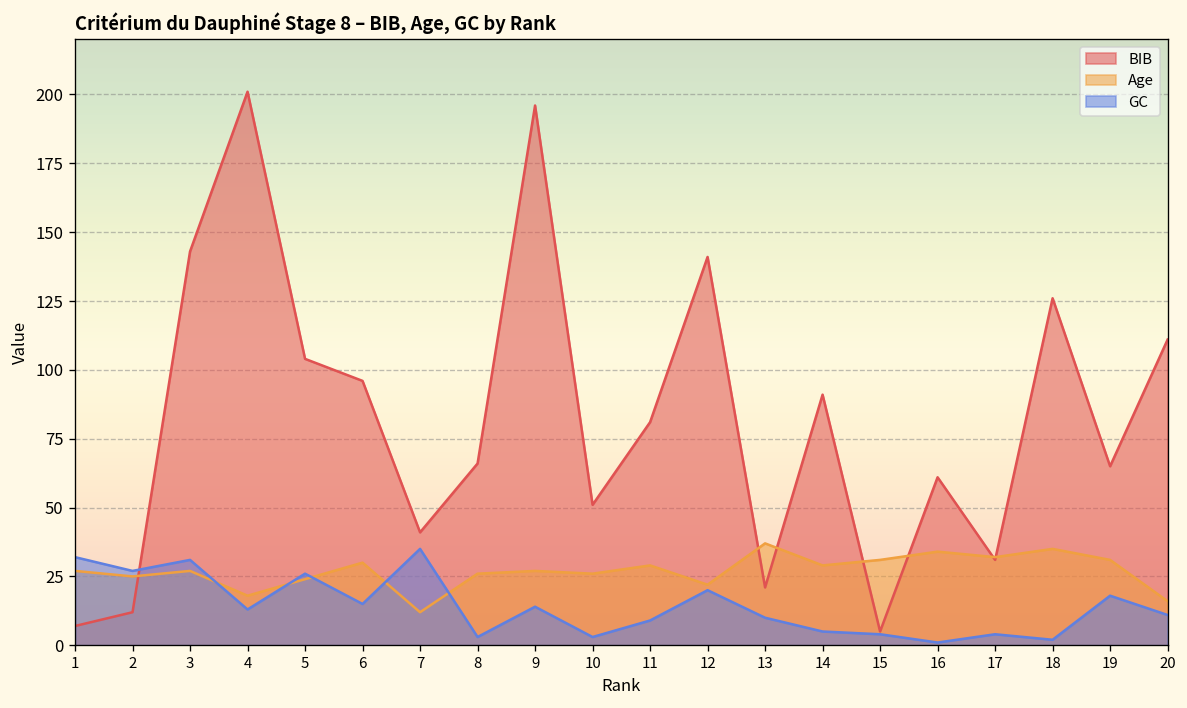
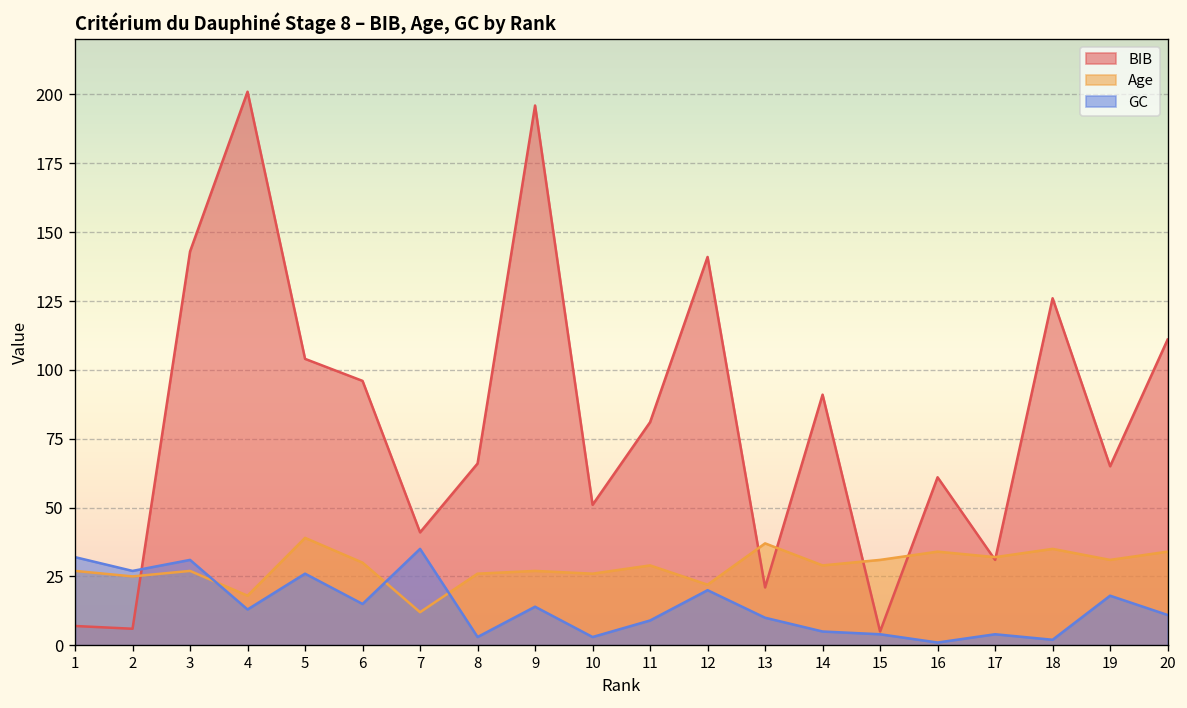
BIB, 2: 12 -> 6
Age, 5: 24 -> 39
Age, 20: 16 -> 34
